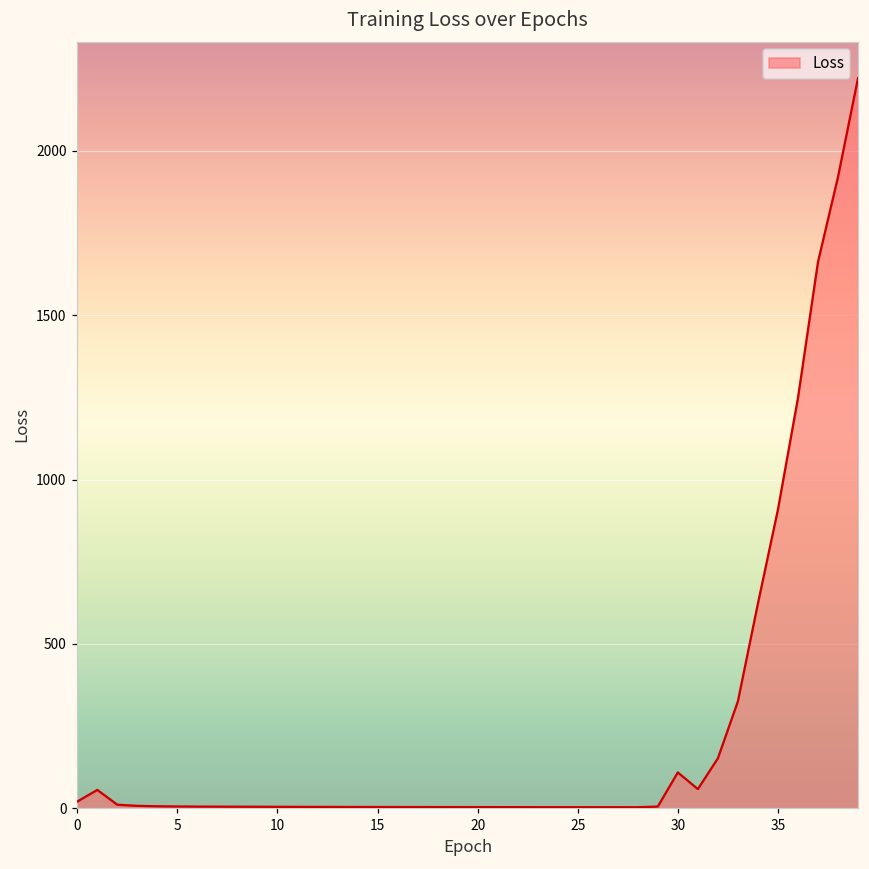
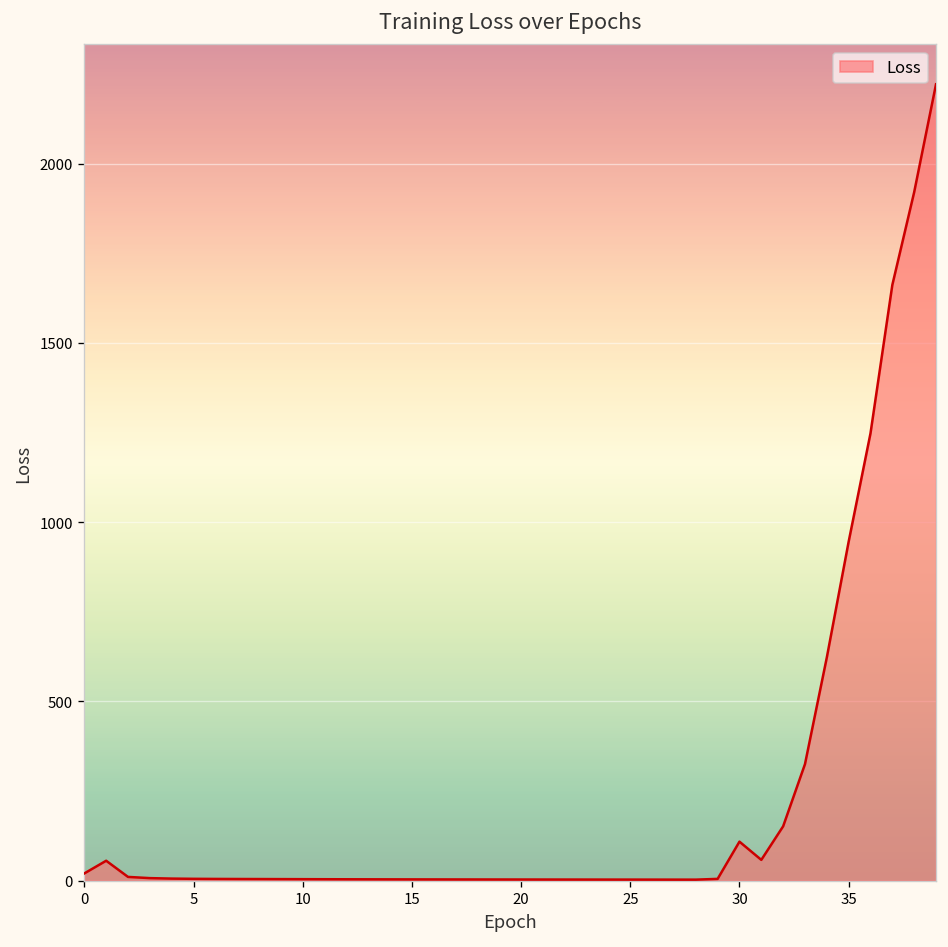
35: 910 -> 950
